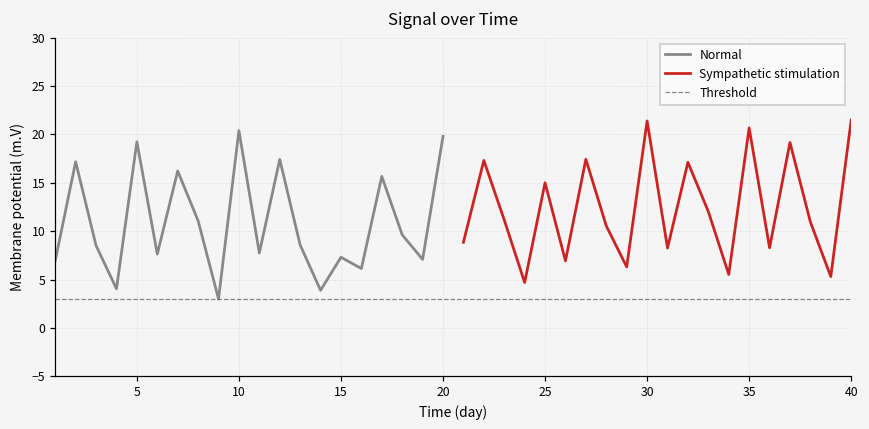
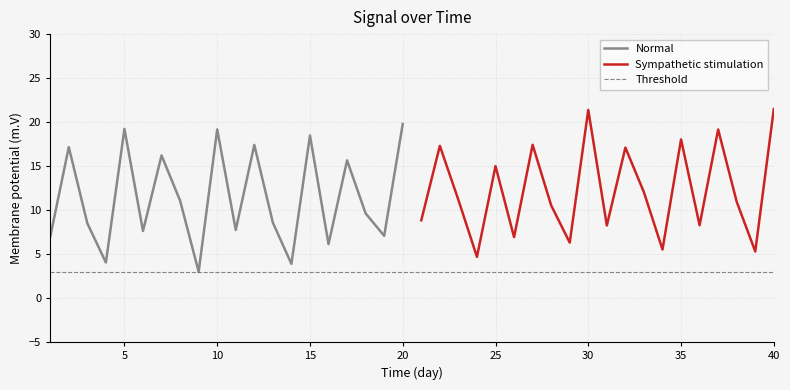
Normal, 10: 20 -> 19
Normal, 15: 7 -> 18
Sympathetic stimulation, 35: 21 -> 18
